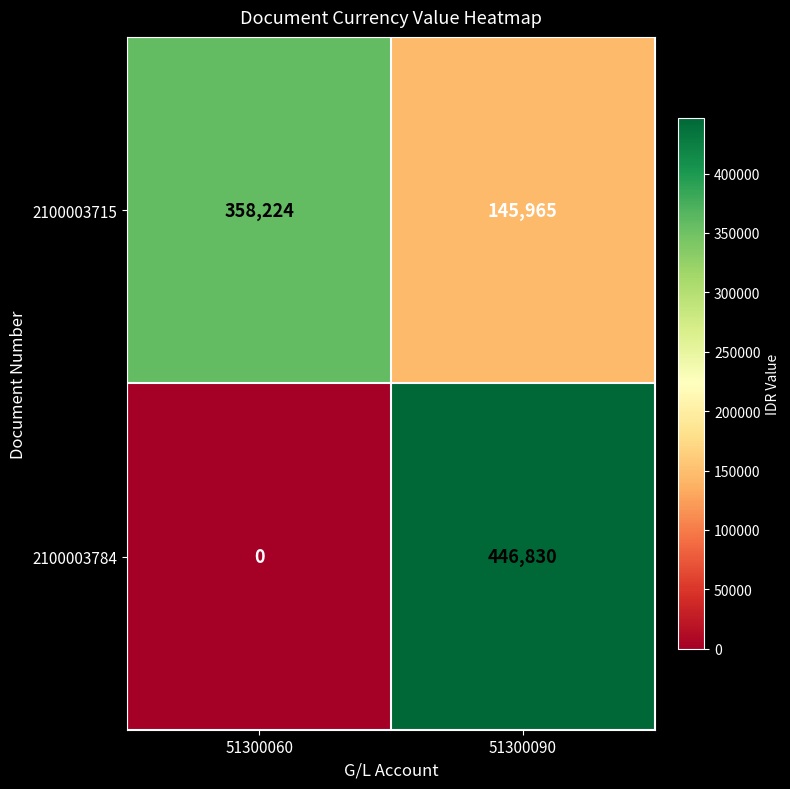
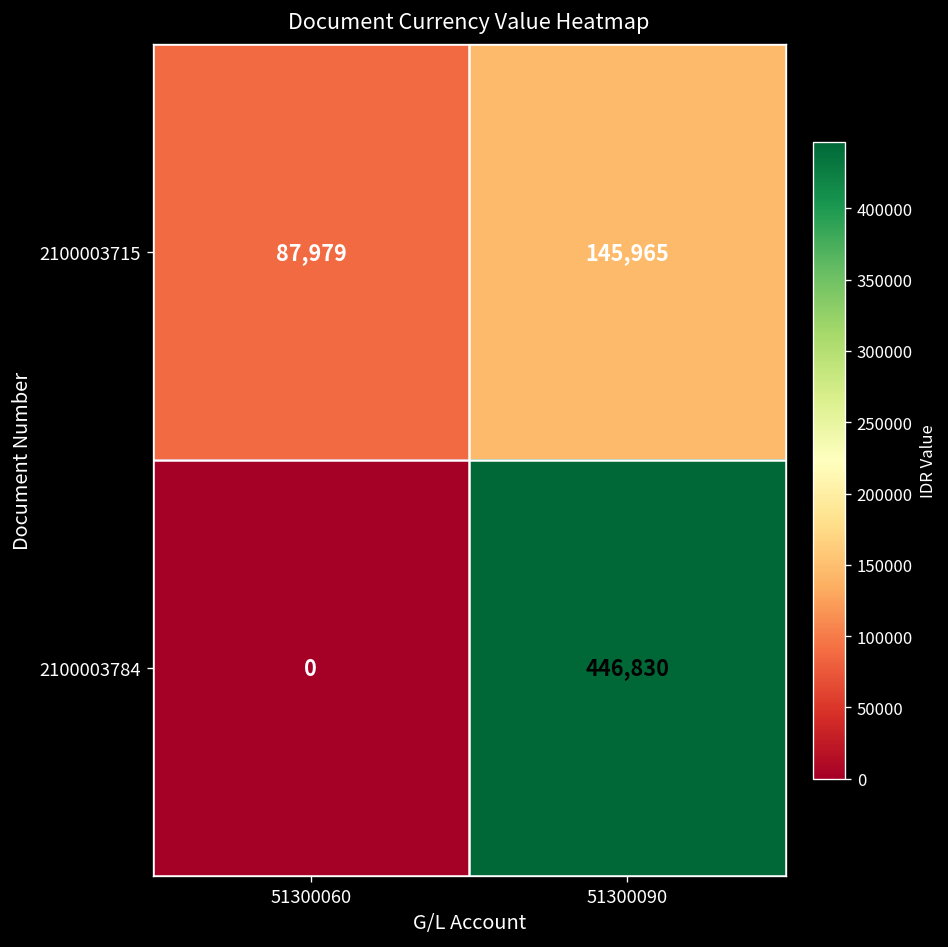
2100003715, 51300060: 358,224 -> 87,979
